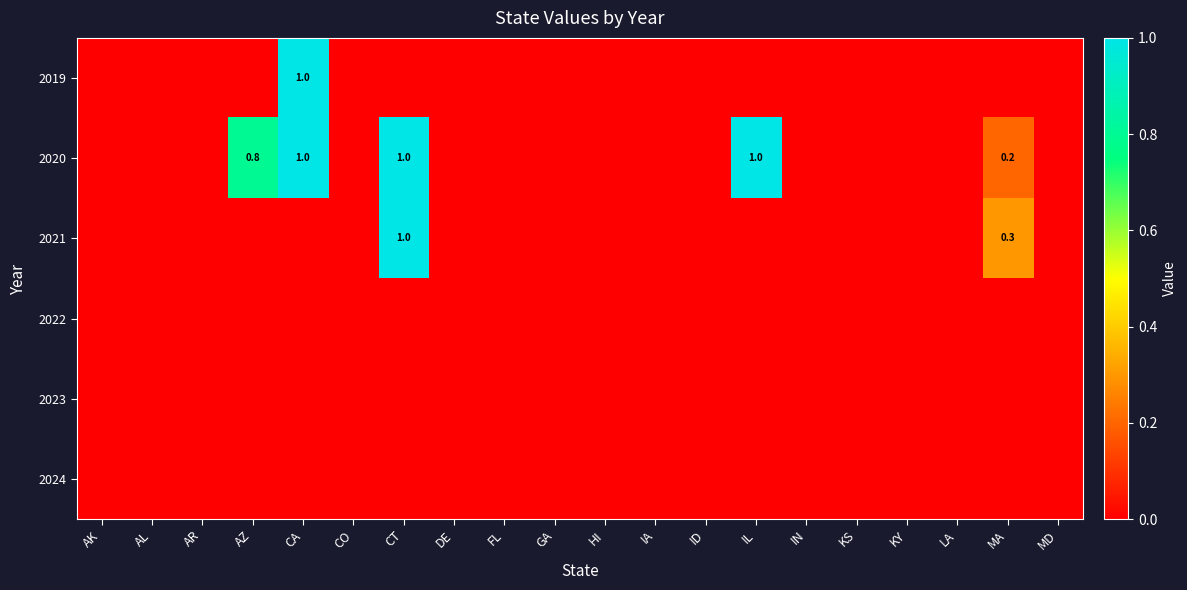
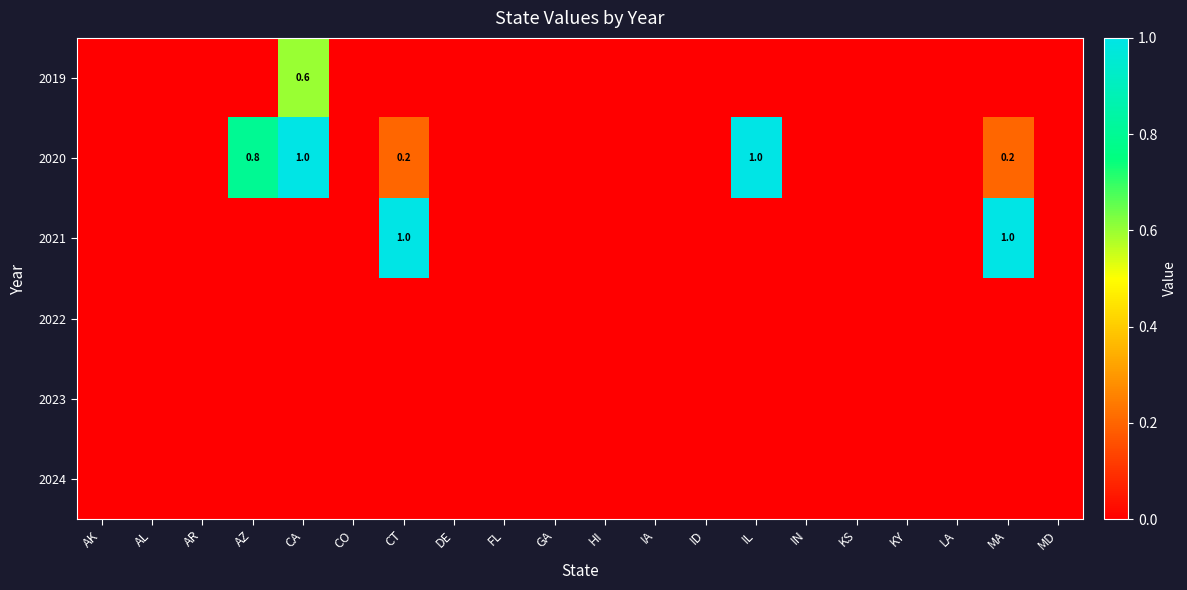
2019, CA: 1.0 -> 0.6
2020, CT: 1.0 -> 0.2
2021, MA: 0.3 -> 1.0
